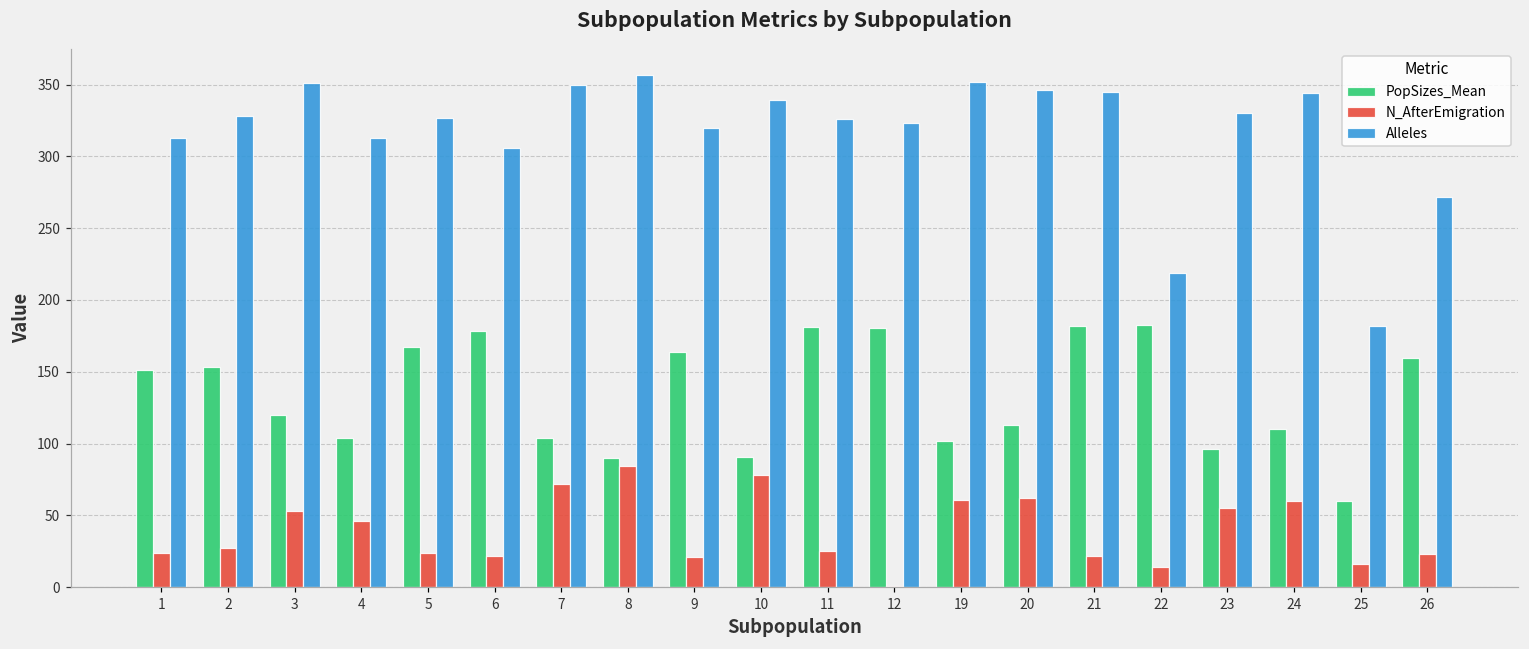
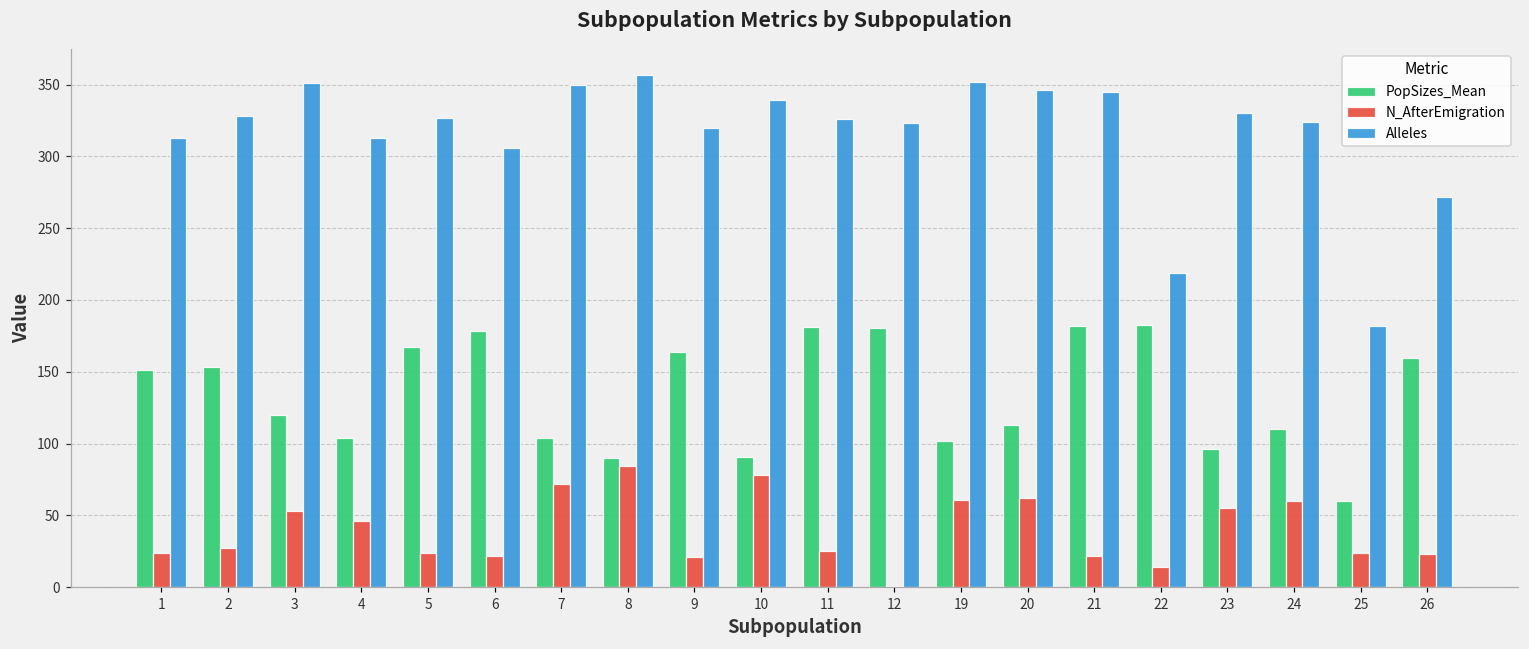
Alleles, 24: 344 -> 324
N_AfterEmigration, 25: 16 -> 24
